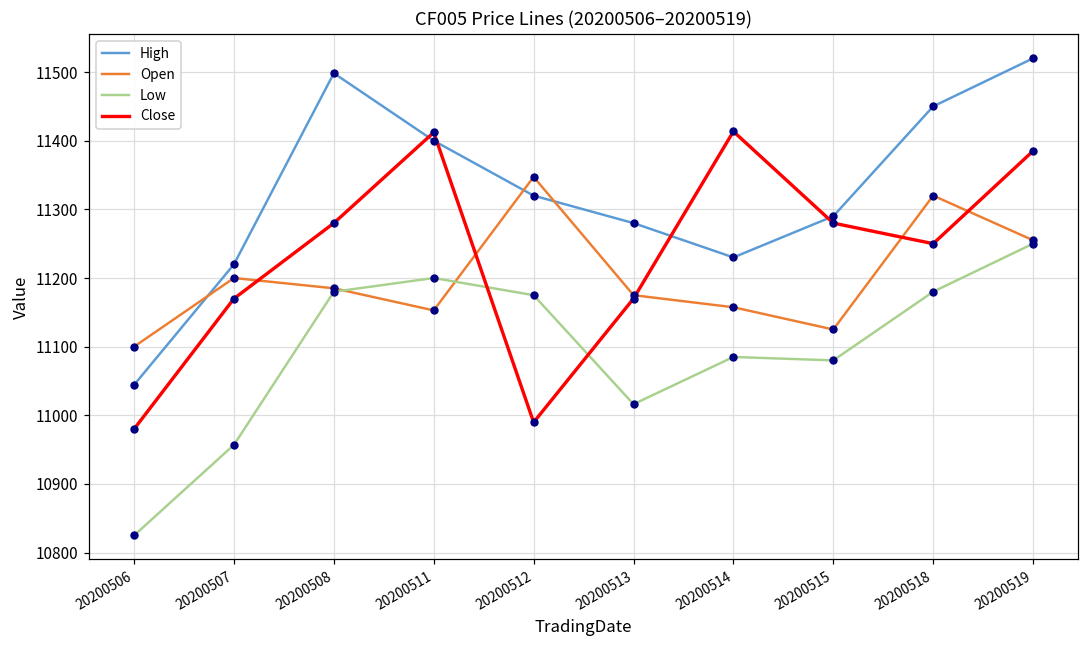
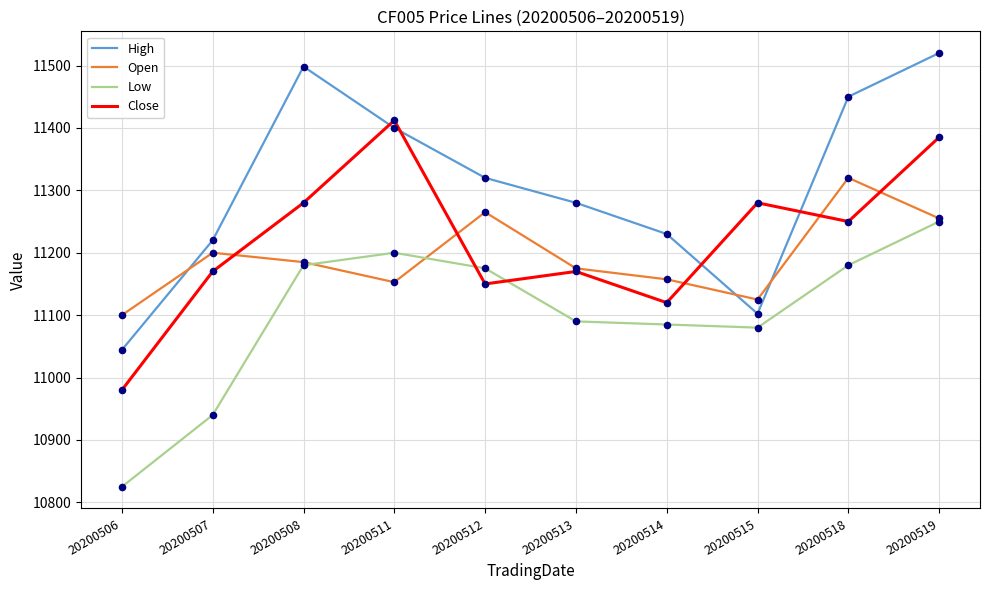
Low, 20200507: 10960 -> 10940
Open, 20200512: 11350 -> 11270
Close, 20200512: 10990 -> 11150
Low, 20200513: 11020 -> 11090
Close, 20200514: 11410 -> 11120
High, 20200515: 11290 -> 11100
